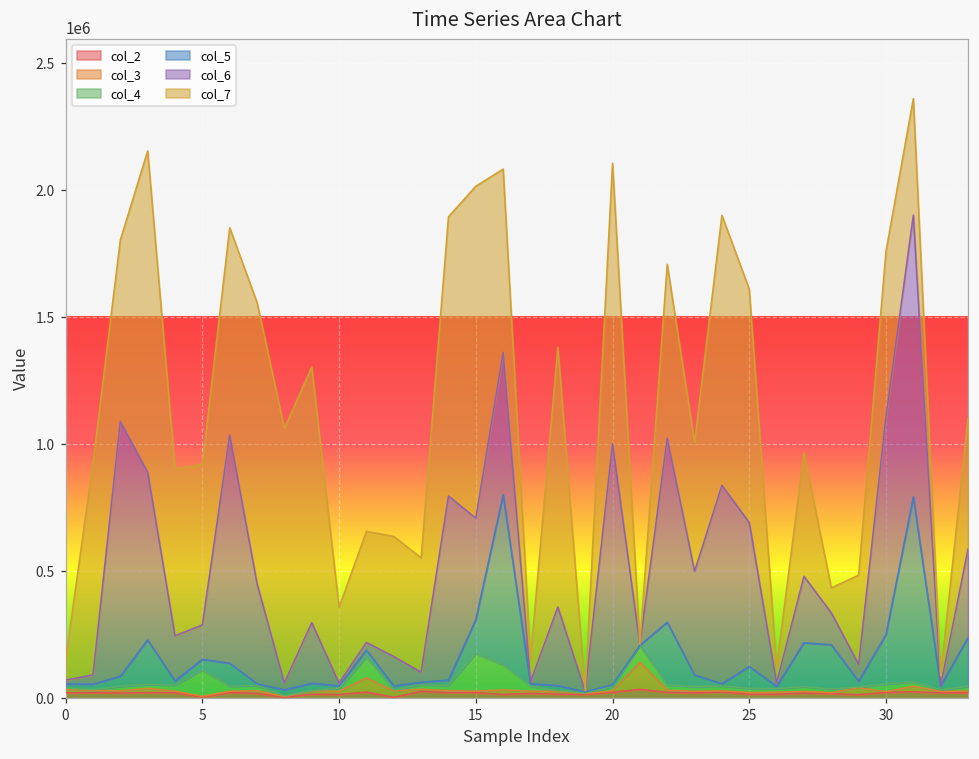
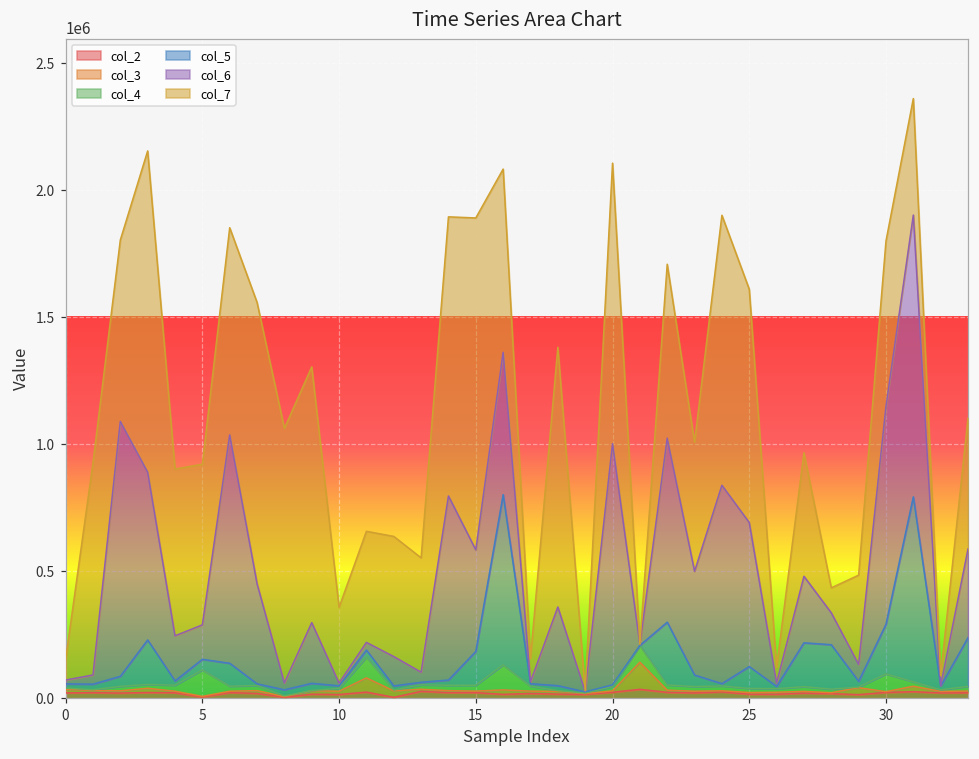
col_4, 15: 150000 -> 20000
col_4, 30: 30000 -> 70000
